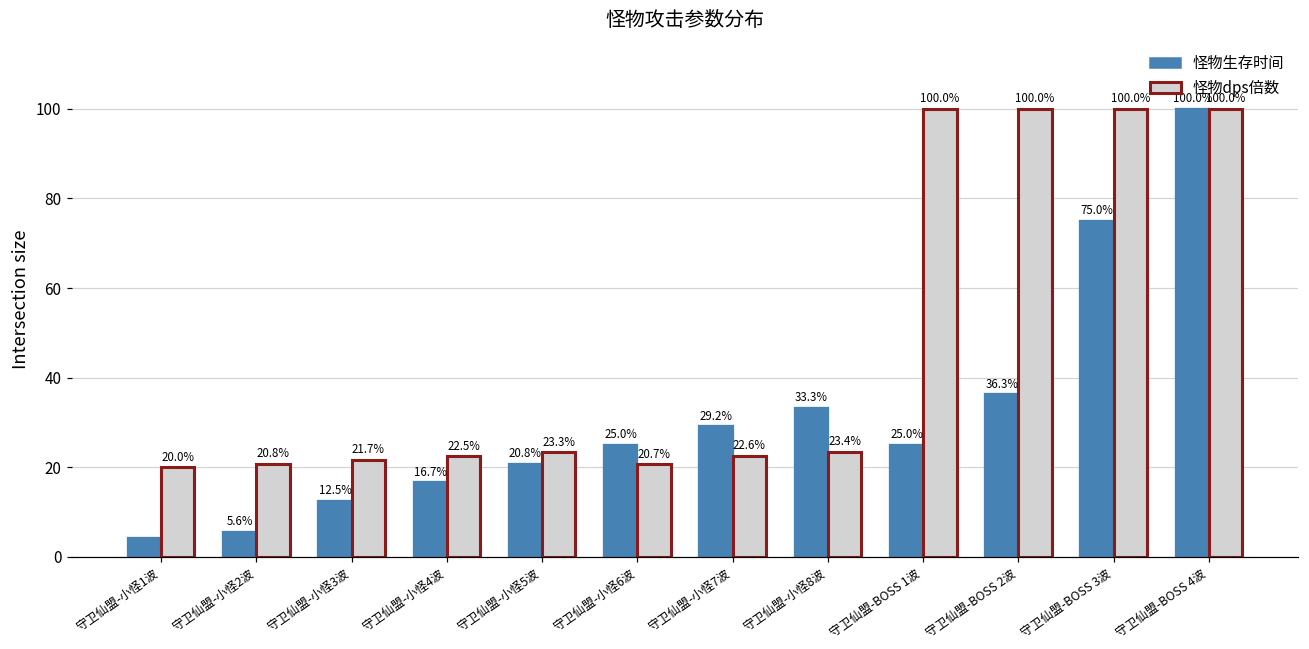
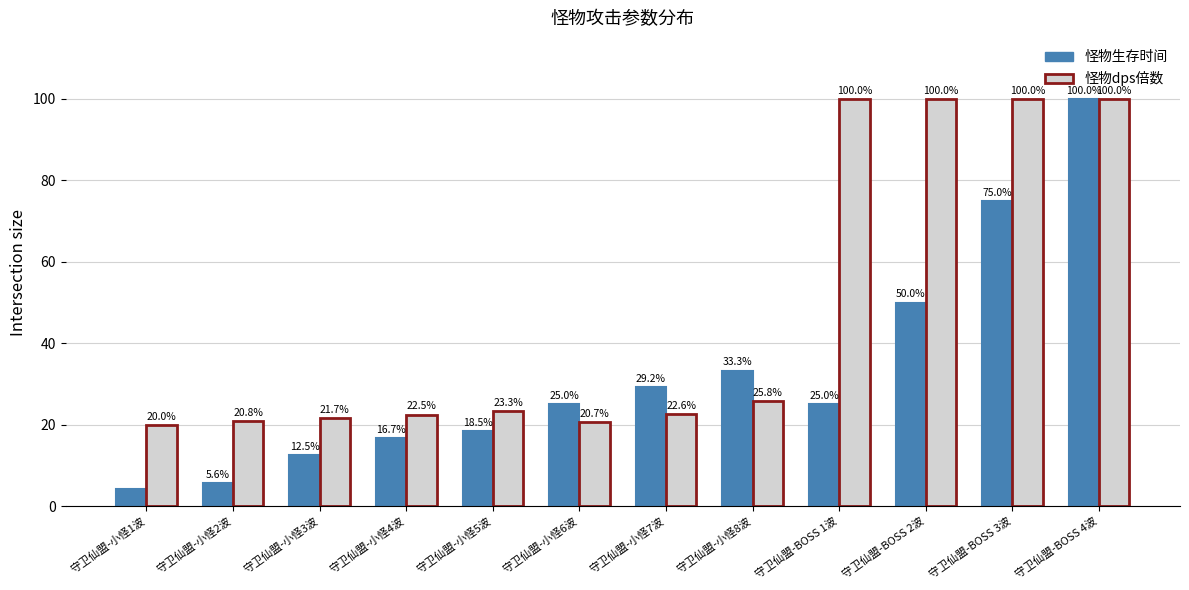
怪物生存时间, 守卫仙盟-小怪5波: 20.8% -> 18.5%
怪物dps倍数, 守卫仙盟-小怪8波: 23.4% -> 25.8%
怪物生存时间, 守卫仙盟-BOSS 2波: 36.3% -> 50.0%
